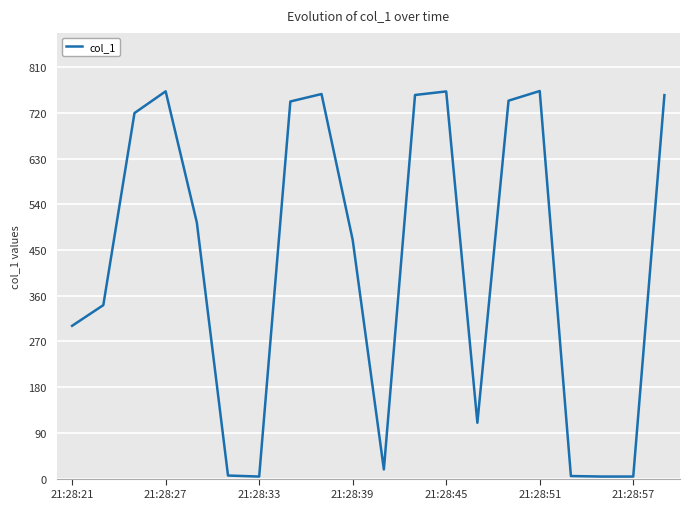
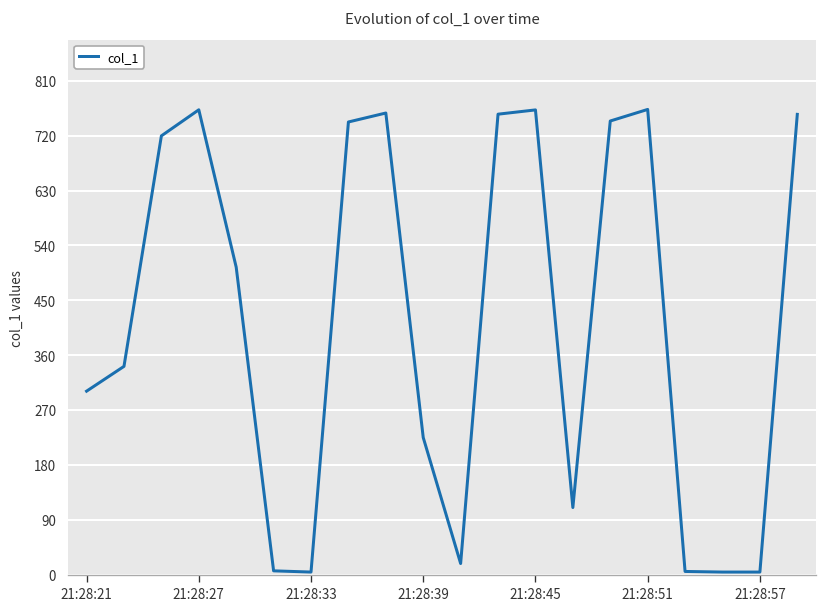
21:28:39: 470 -> 220
